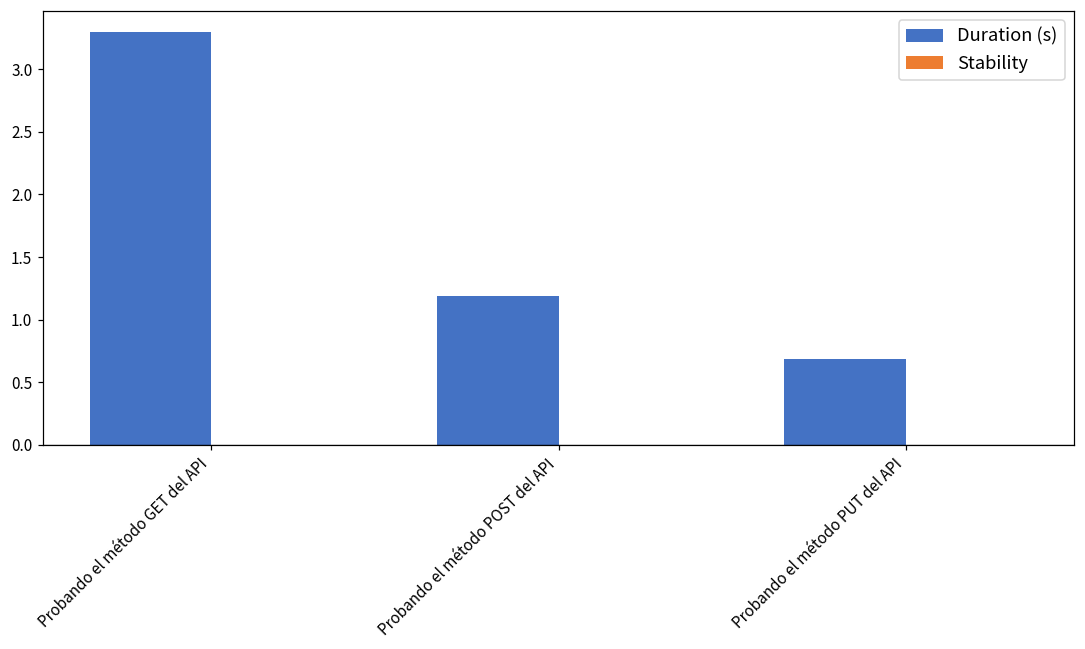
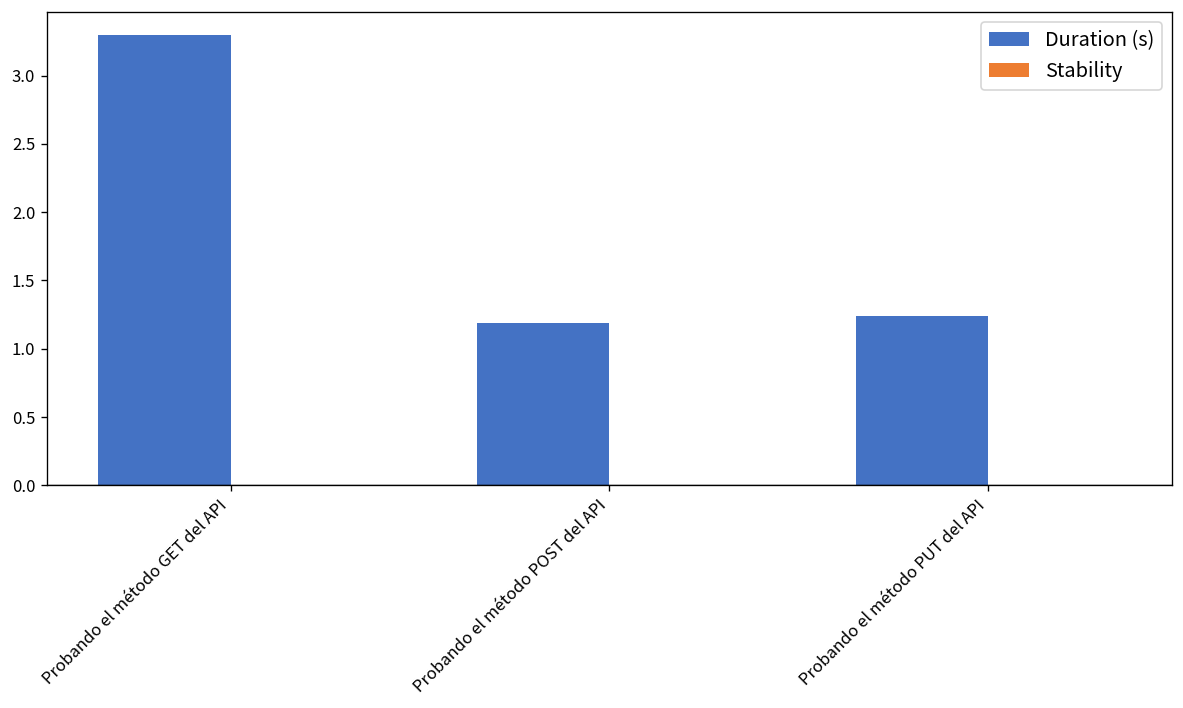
Duration (s), Probando el método PUT del API: 0.69 -> 1.24
